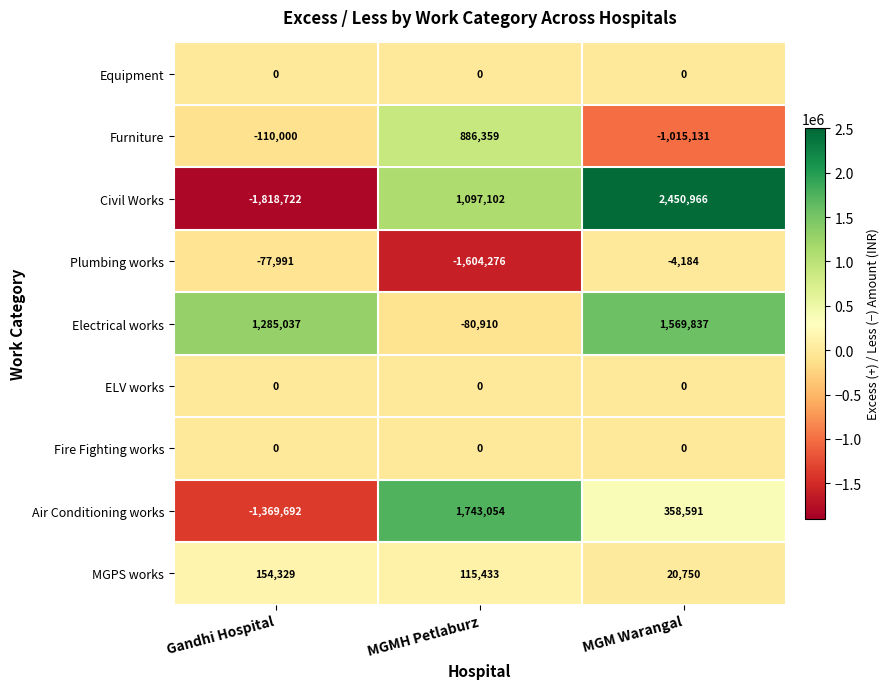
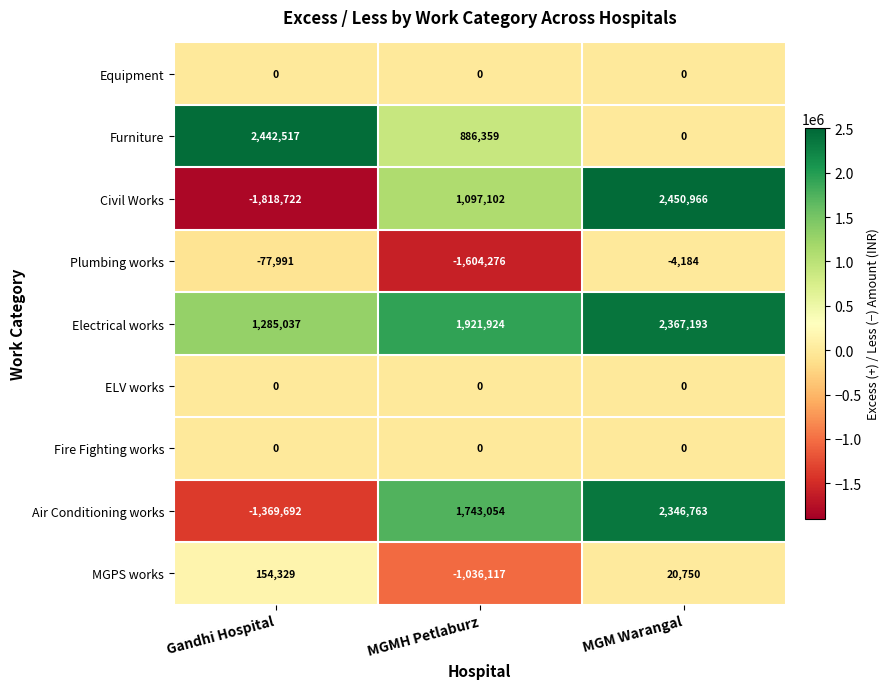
Furniture, Gandhi Hospital: -110,000 -> 2,442,517
Furniture, MGM Warangal: -1,015,131 -> 0
Electrical works, MGMH Petlaburz: -80,910 -> 1,921,924
Electrical works, MGM Warangal: 1,569,837 -> 2,367,193
Air Conditioning works, MGM Warangal: 358,591 -> 2,346,763
MGPS works, MGMH Petlaburz: 115,433 -> -1,036,117
